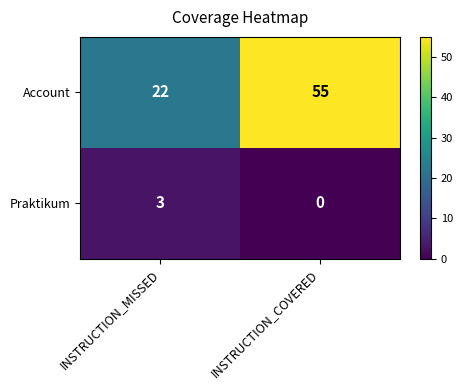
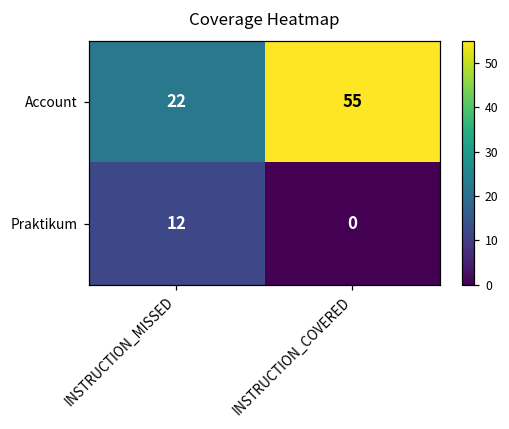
Praktikum, INSTRUCTION_MISSED: 3 -> 12
